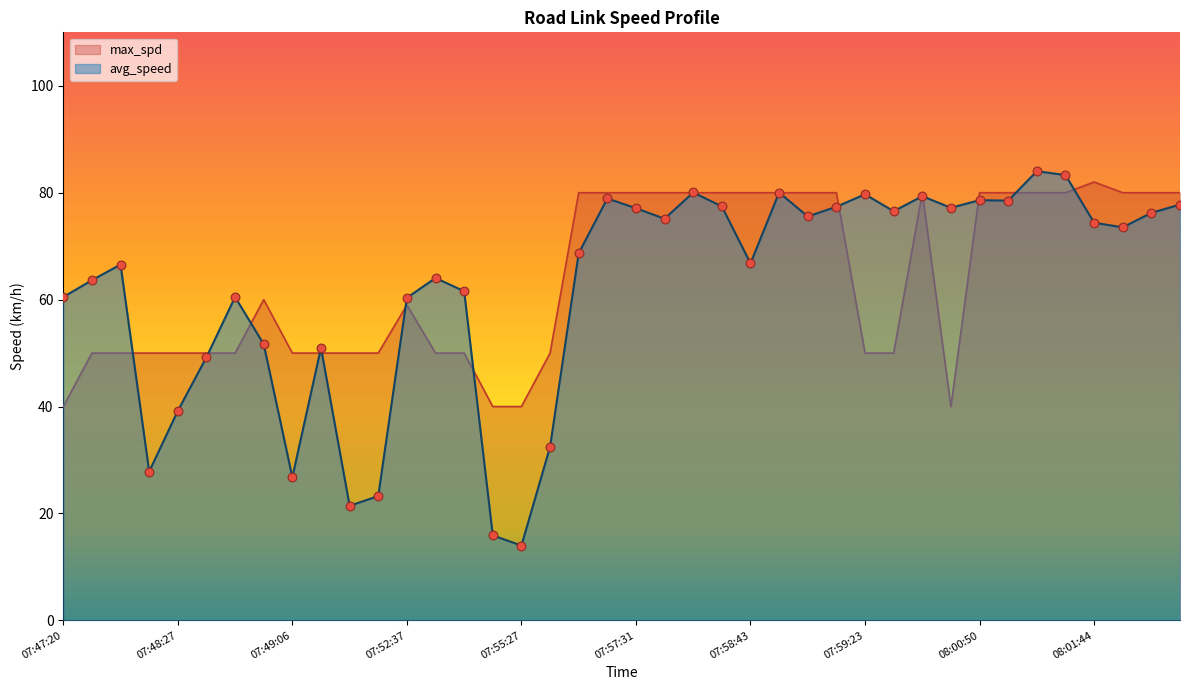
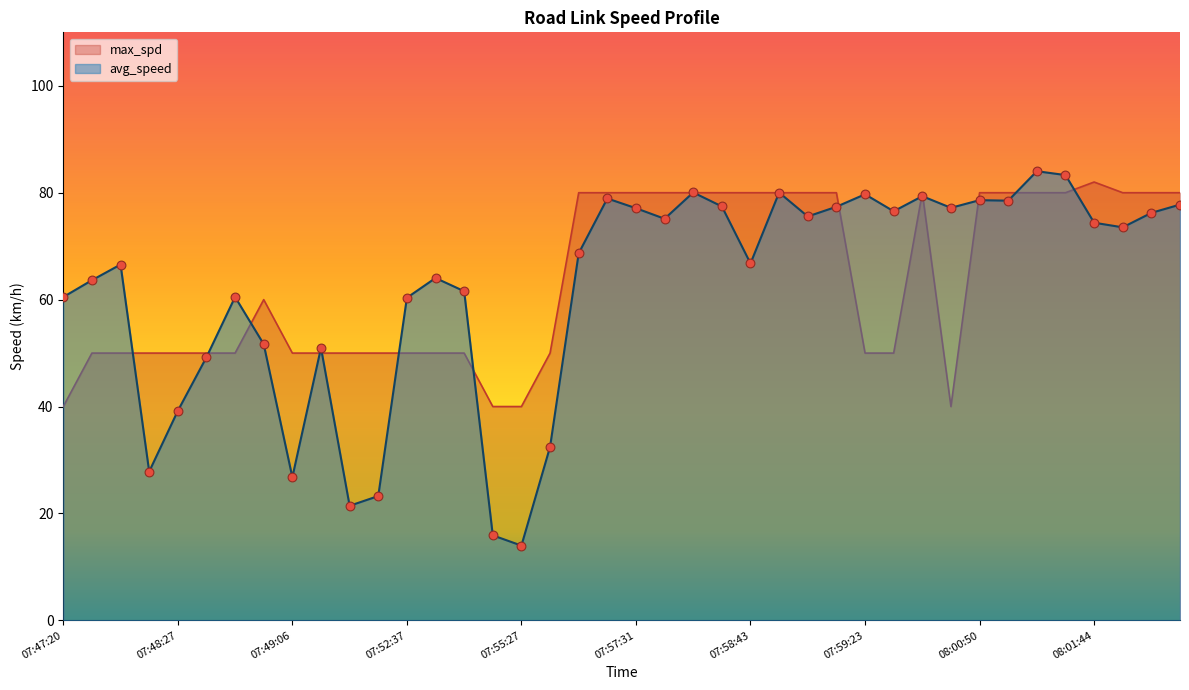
max_spd, 07:52:37: 59 -> 50
